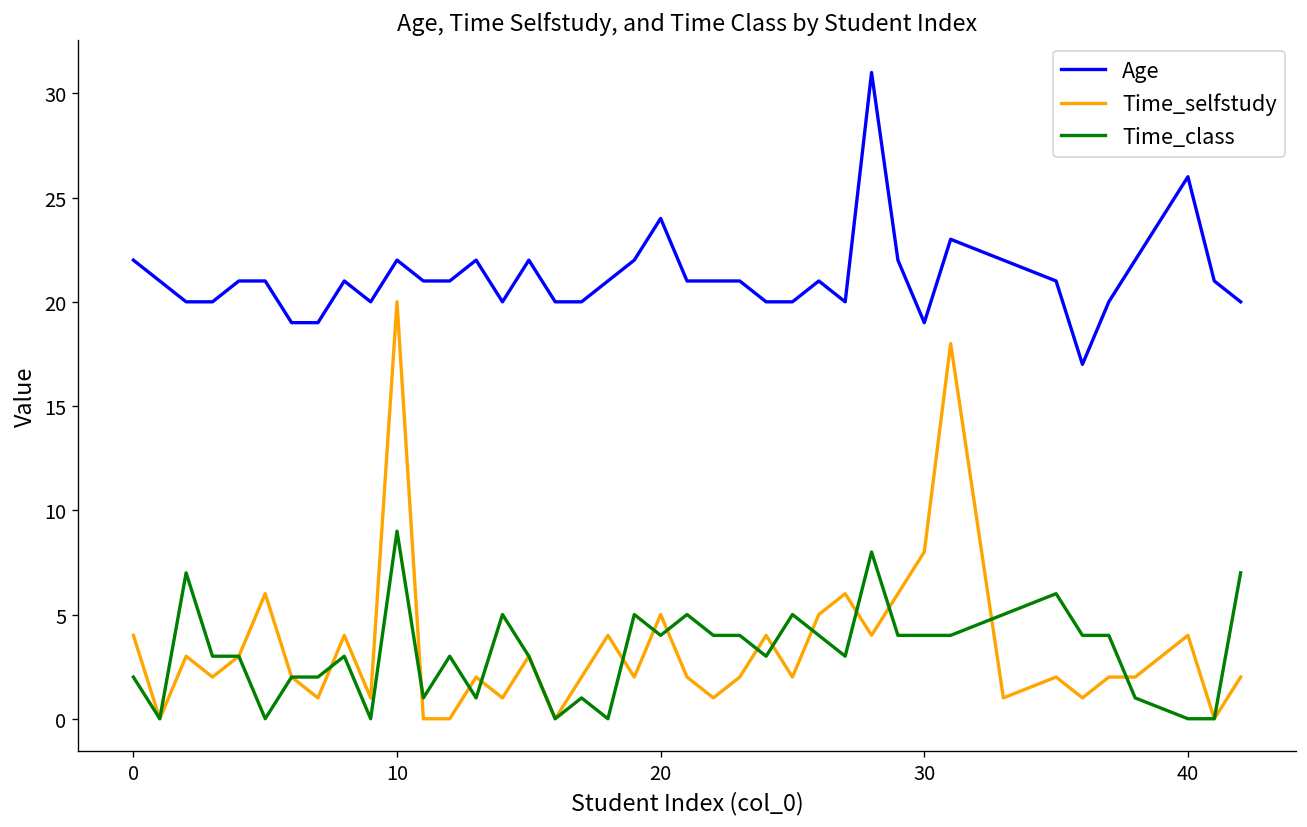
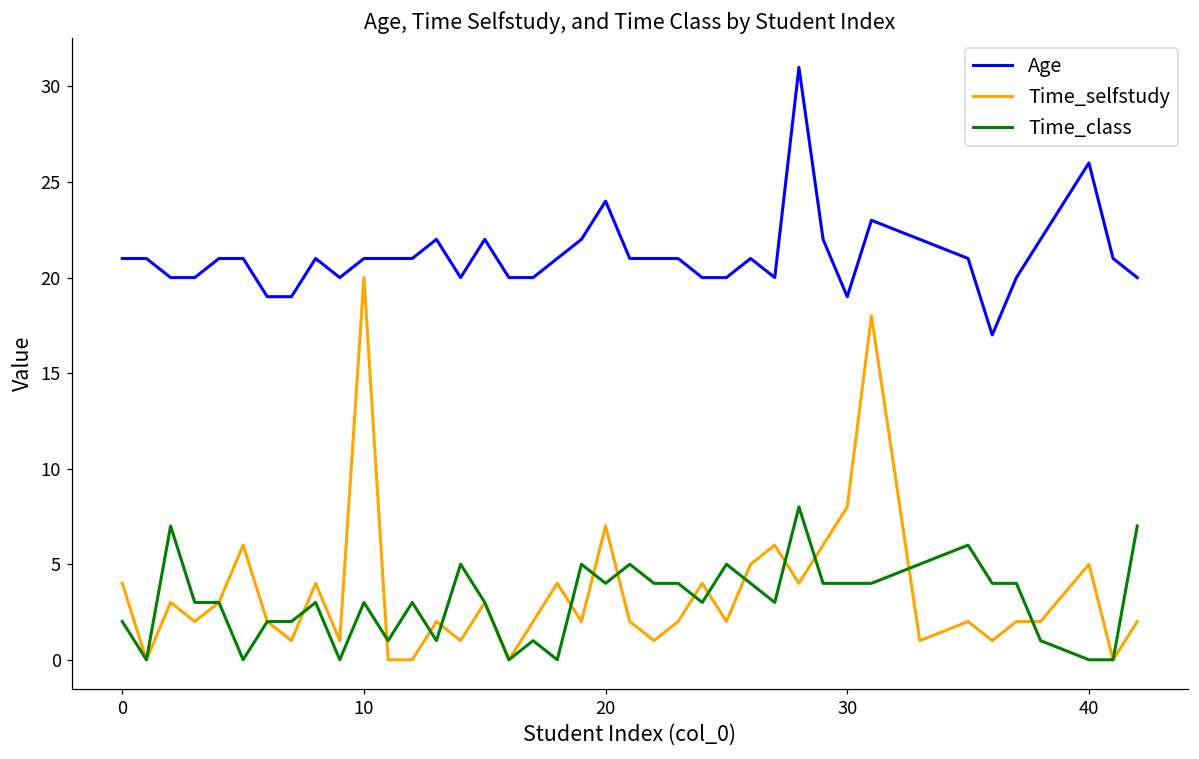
Age, 0: 22 -> 21
Age, 10: 22 -> 21
Time_class, 10: 9 -> 3
Time_selfstudy, 20: 5 -> 7
Time_selfstudy, 40: 4 -> 5
